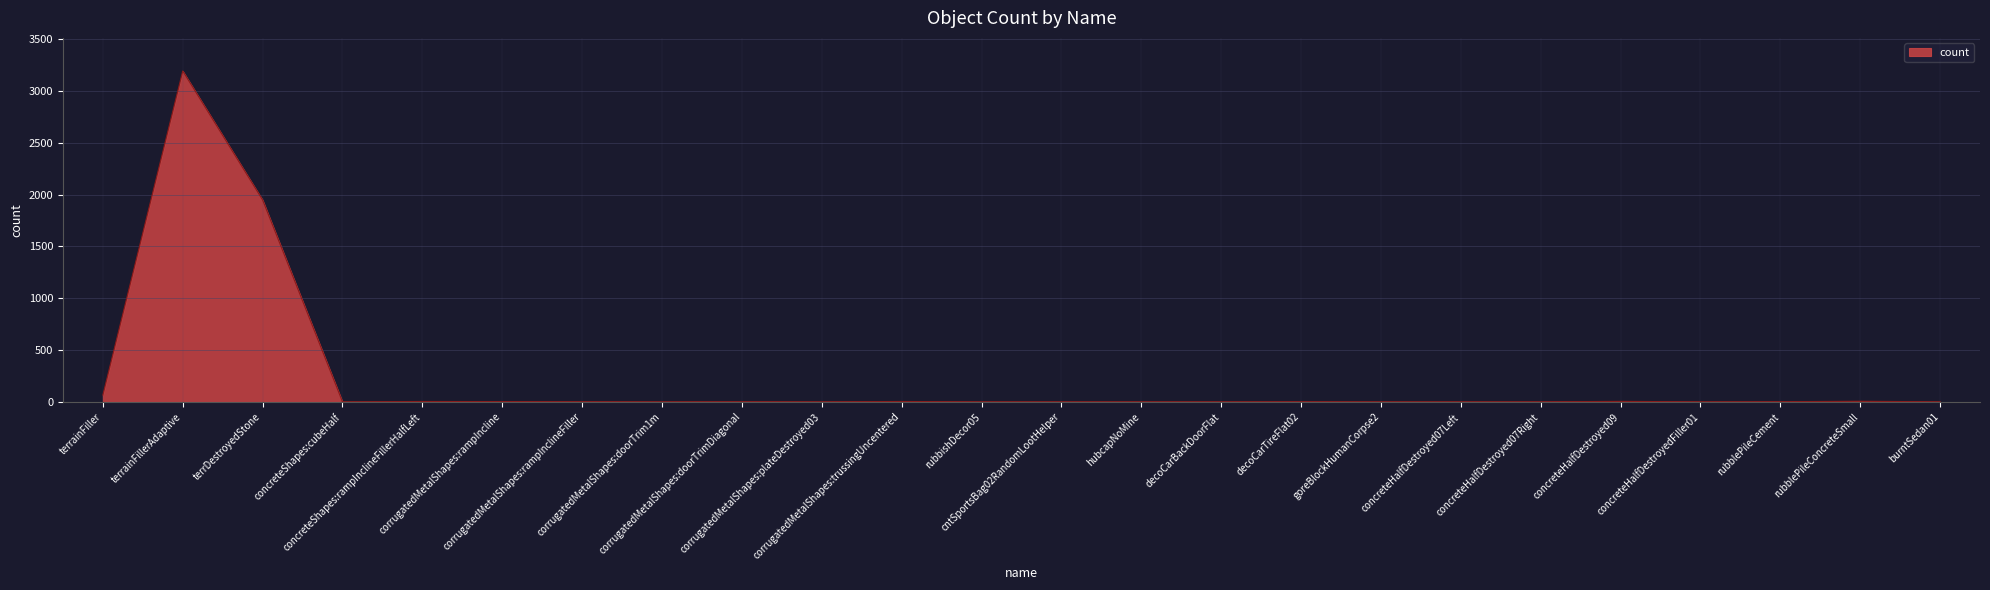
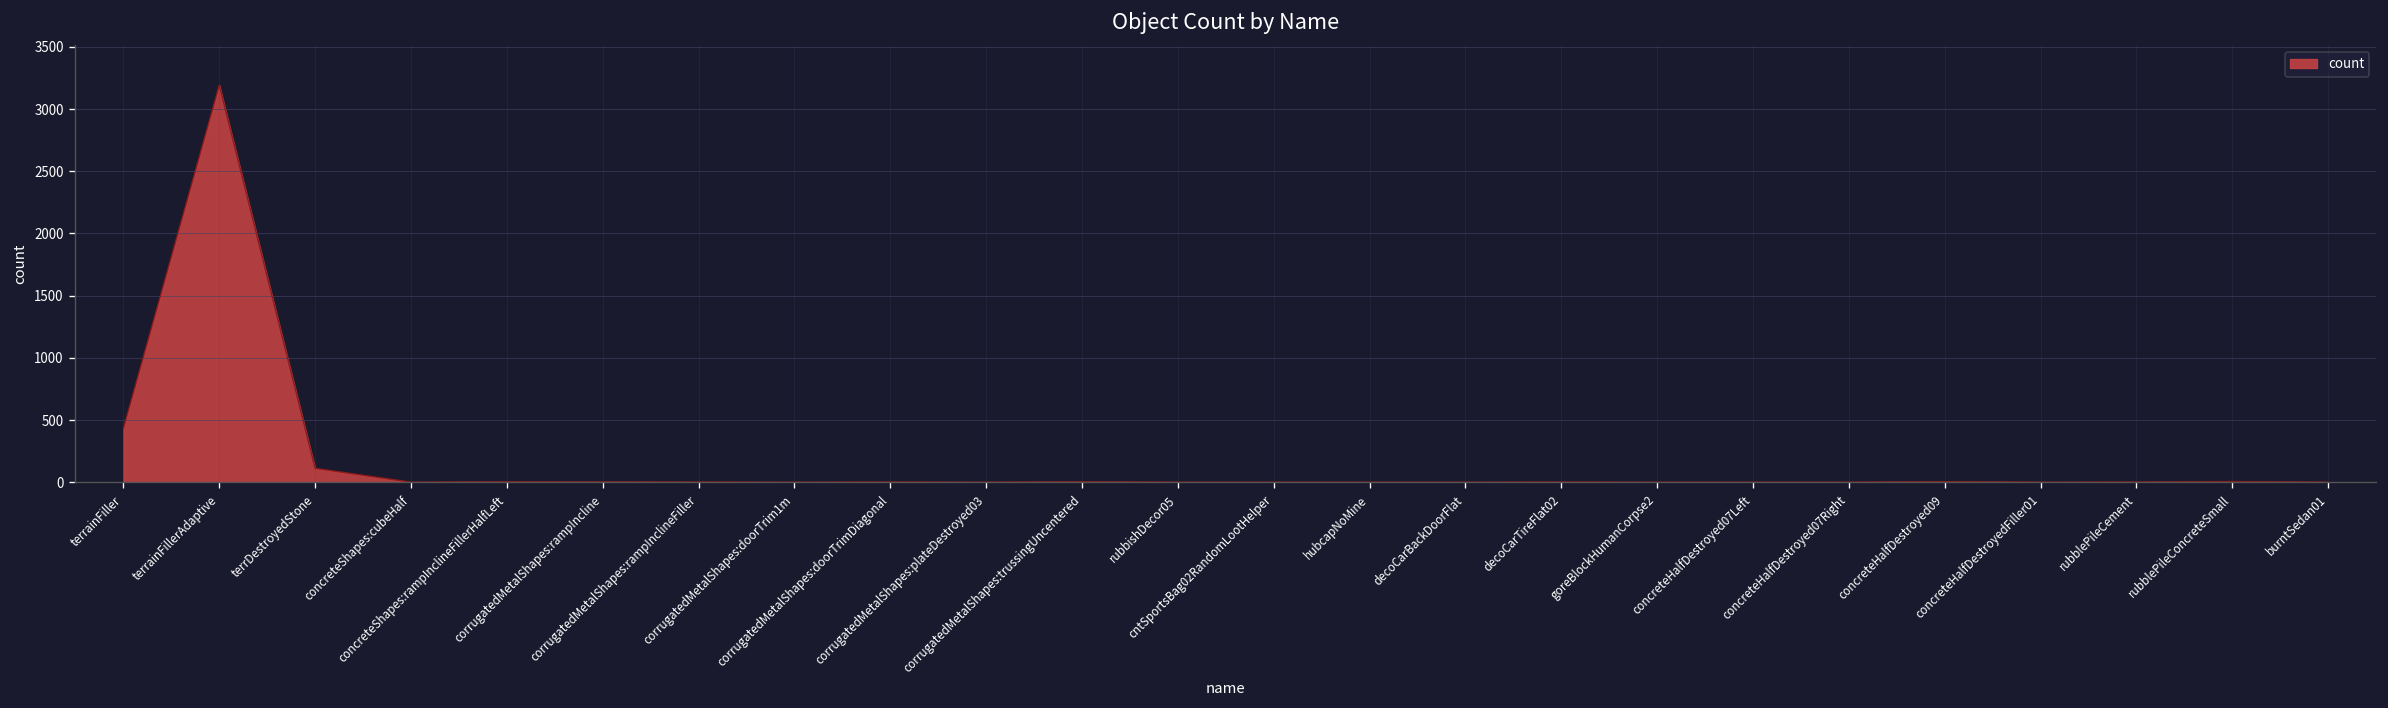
terrainFiller: 70 -> 430
terrDestroyedStone: 1950 -> 110
